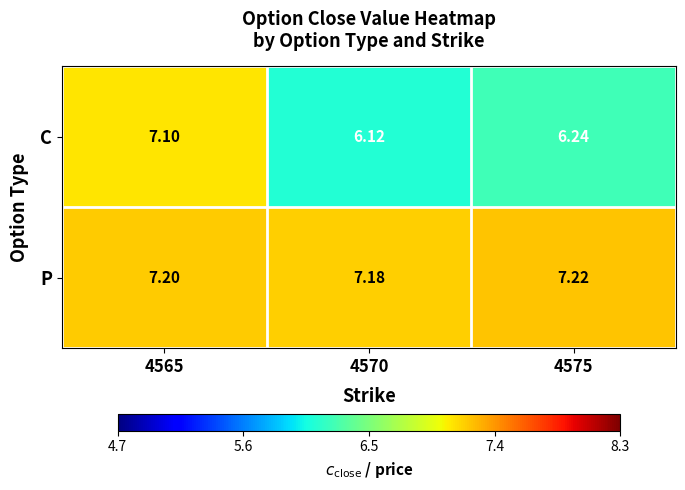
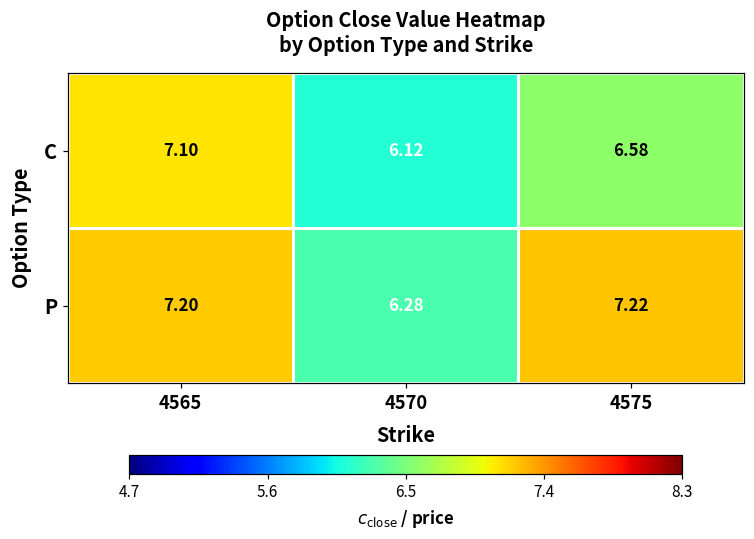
C, 4575: 6.24 -> 6.58
P, 4570: 7.18 -> 6.28
